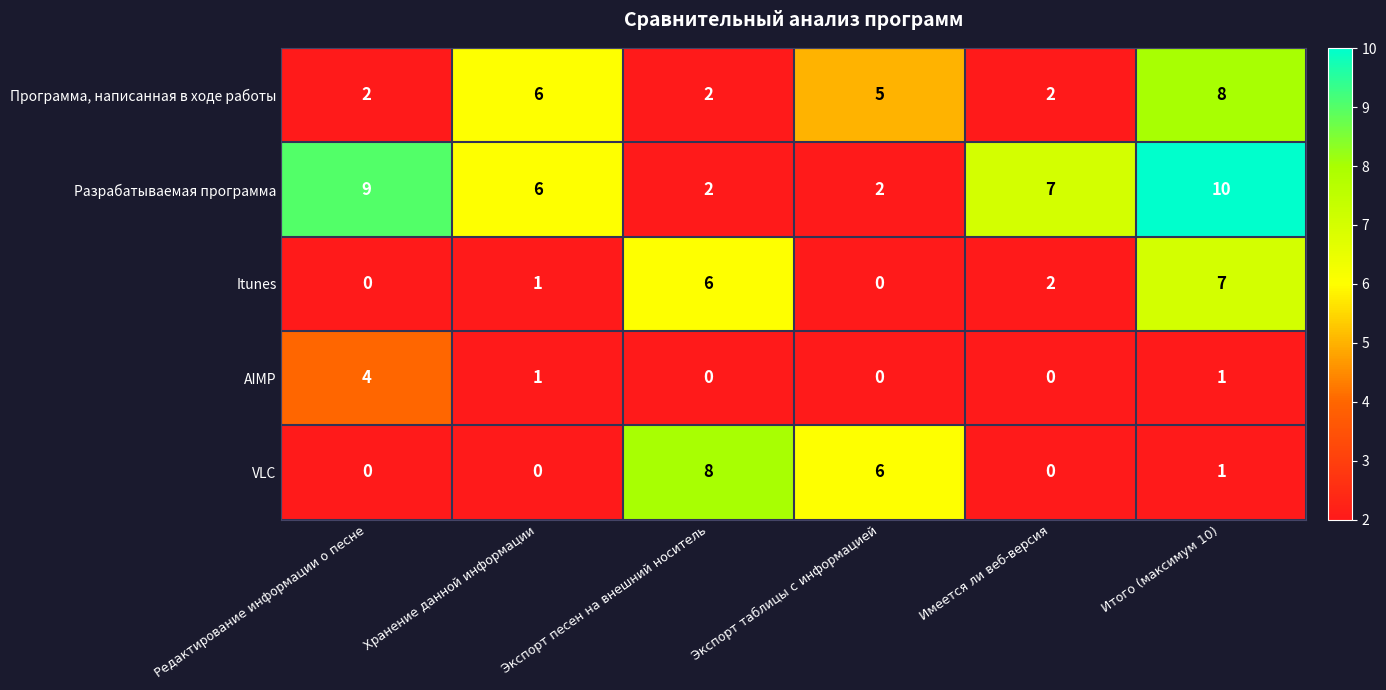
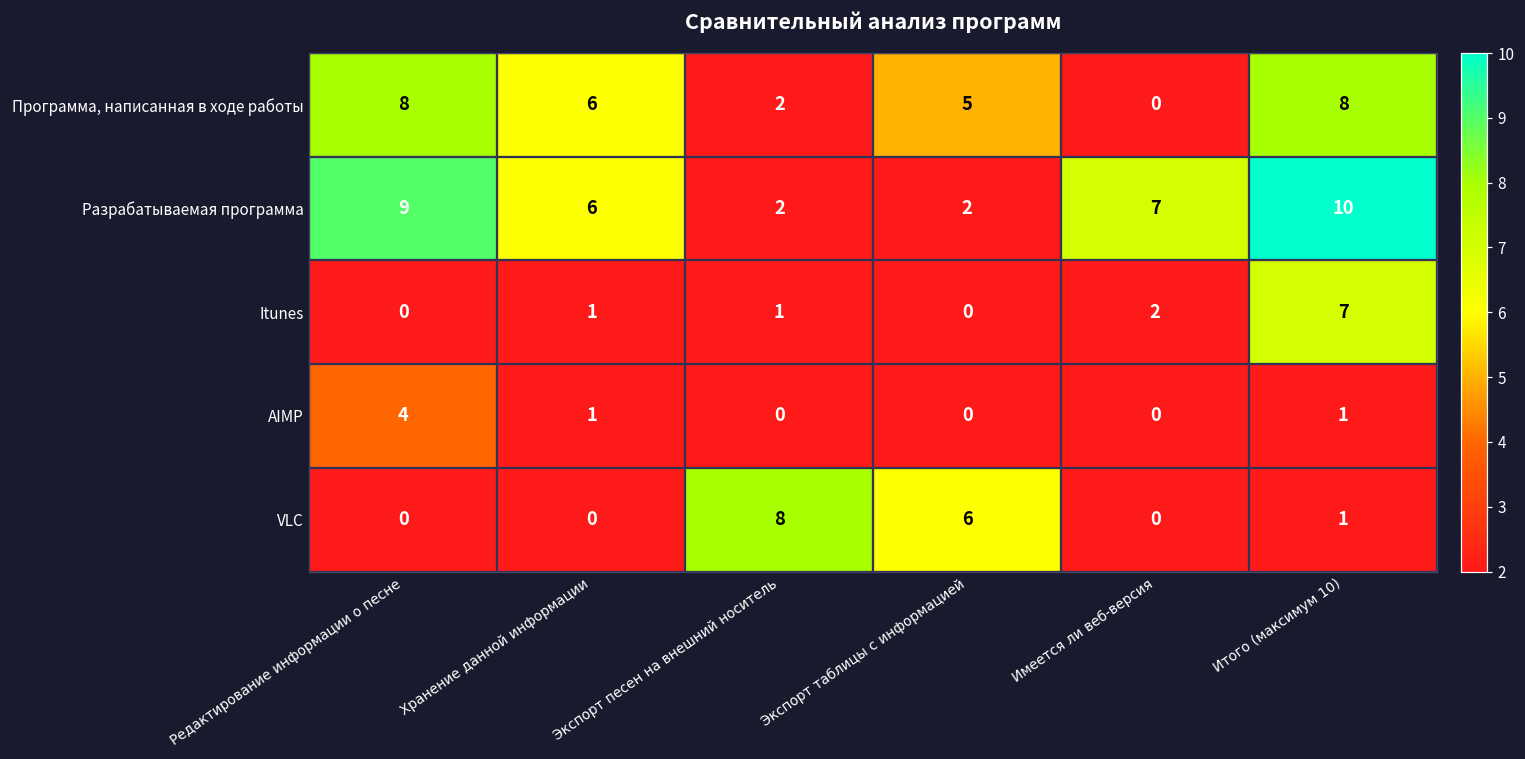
Программа, написанная в ходе работы, Редактирование информации о песне: 2 -> 8
Программа, написанная в ходе работы, Имеется ли веб-версия: 2 -> 0
Itunes, Экспорт песен на внешний носитель: 6 -> 1
